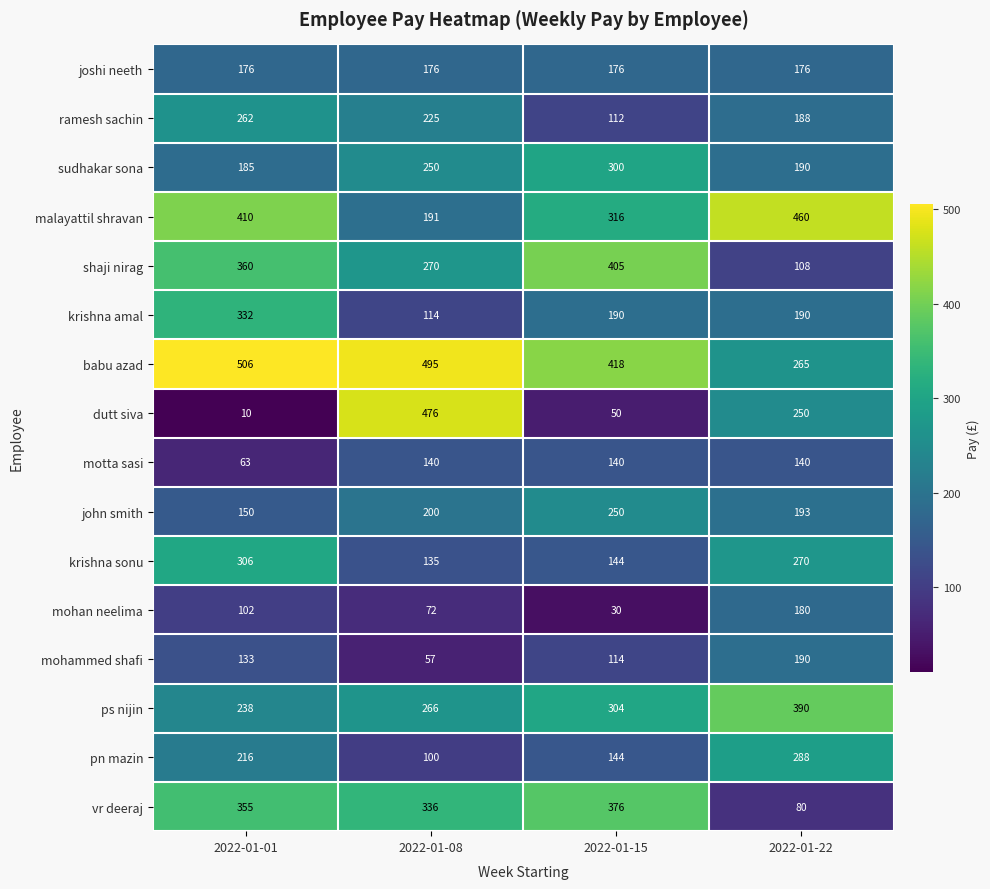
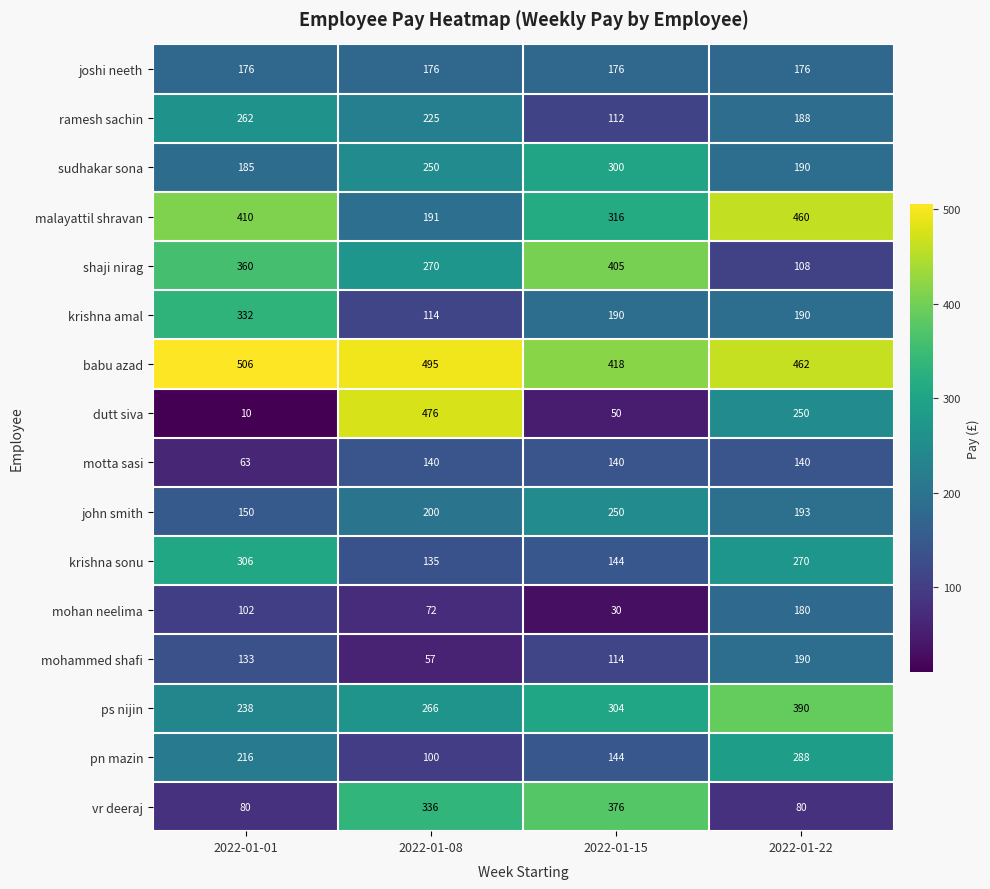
babu azad, 2022-01-22: 265 -> 462
vr deeraj, 2022-01-01: 355 -> 80
